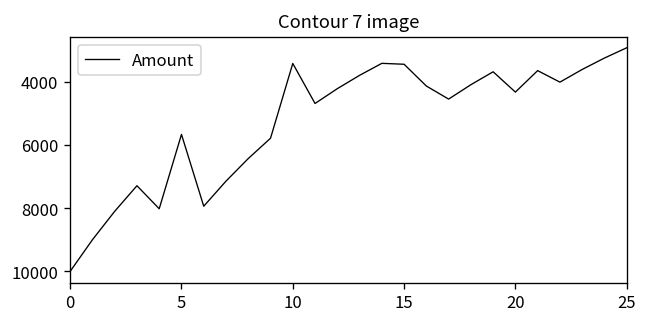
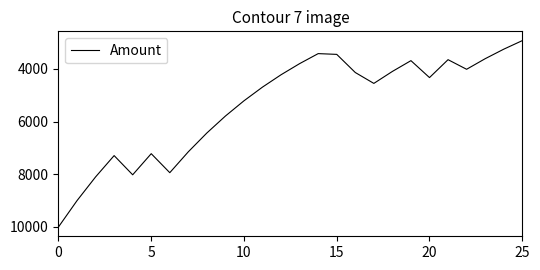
5: 5700 -> 7200
10: 3400 -> 5200
